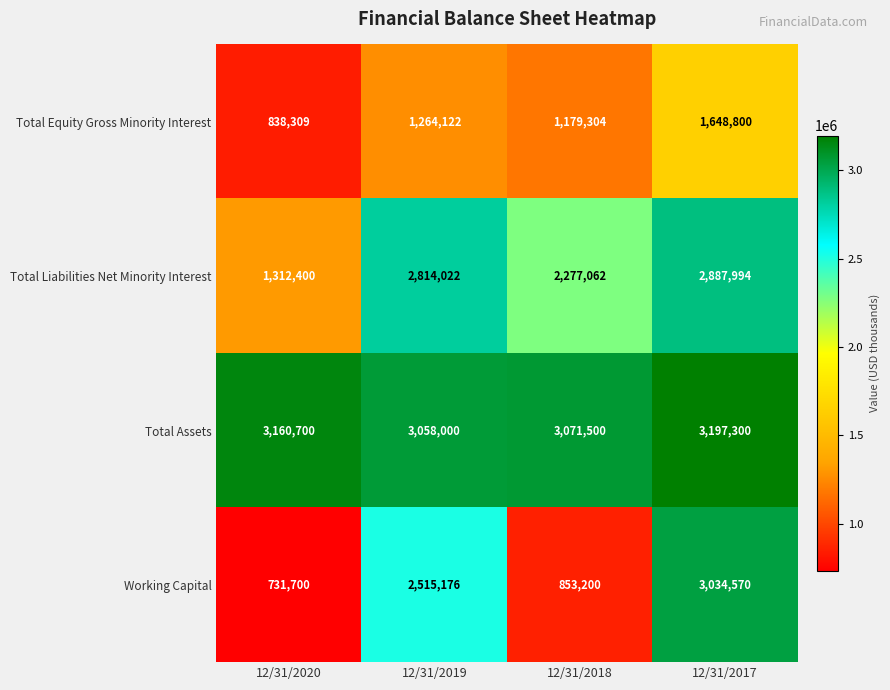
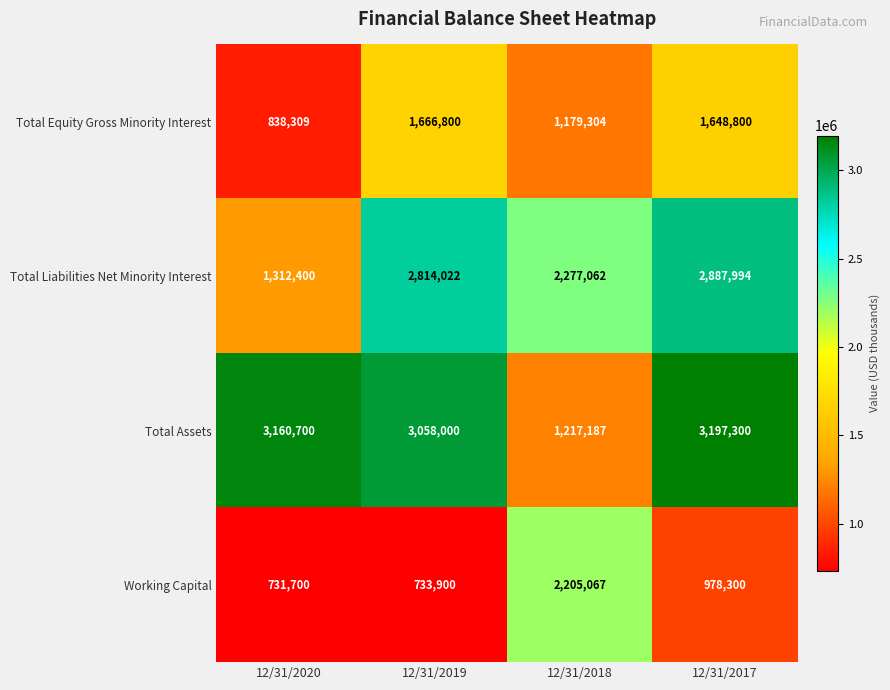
Total Equity Gross Minority Interest, 12/31/2019: 1,264,122 -> 1,666,800
Total Assets, 12/31/2018: 3,071,500 -> 1,217,187
Working Capital, 12/31/2019: 2,515,176 -> 733,900
Working Capital, 12/31/2018: 853,200 -> 2,205,067
Working Capital, 12/31/2017: 3,034,570 -> 978,300
